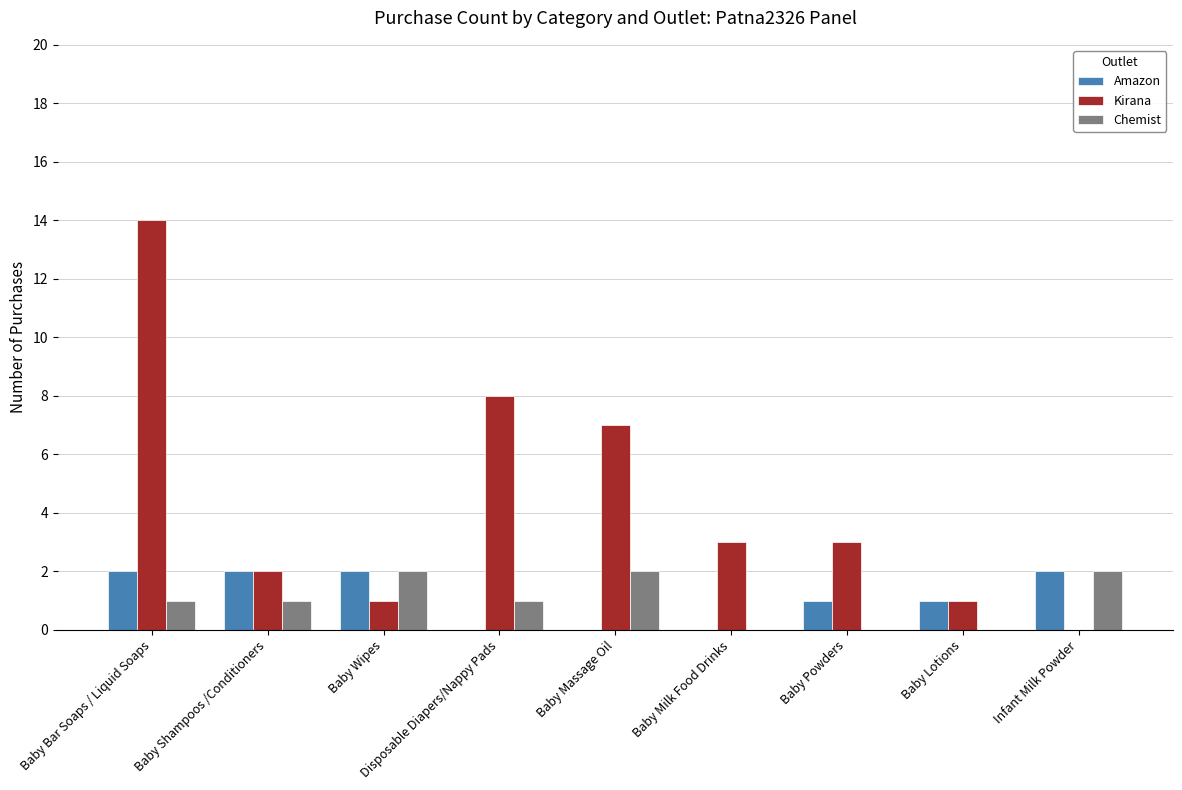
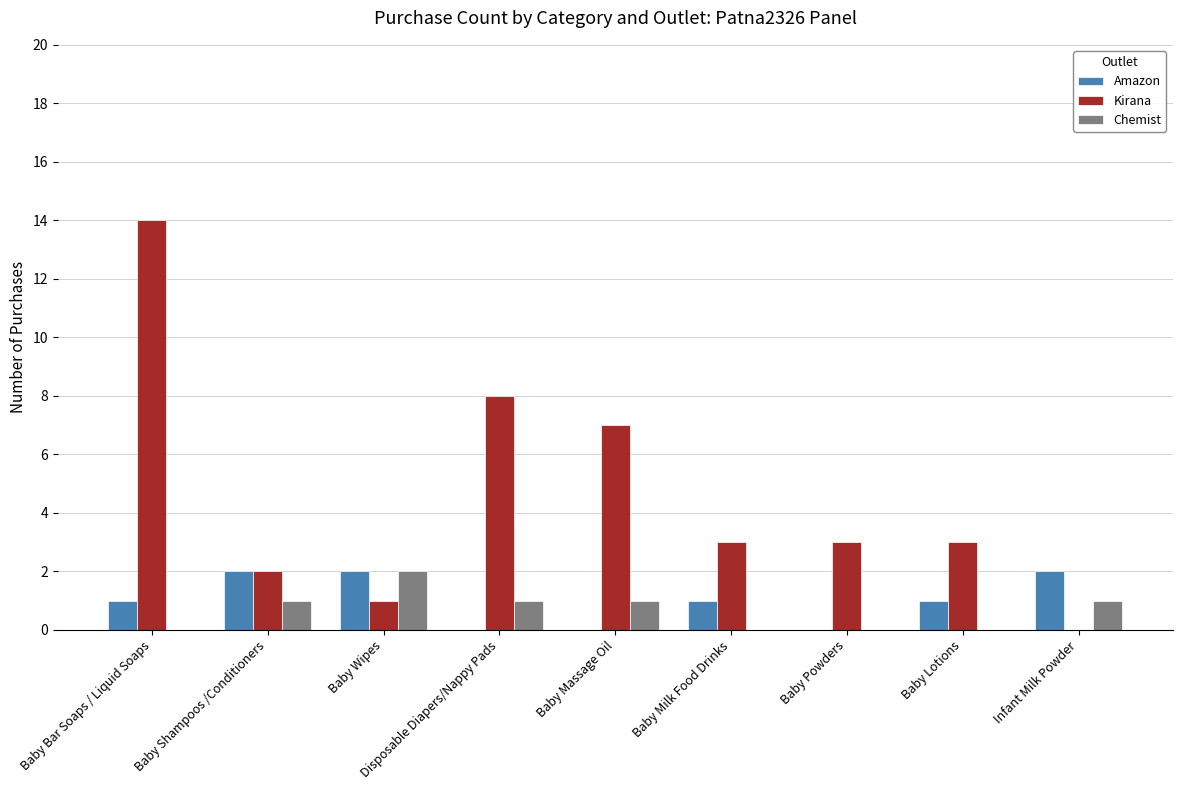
Amazon, Baby Bar Soaps / Liquid Soaps: 2 -> 1
Chemist, Baby Bar Soaps / Liquid Soaps: 1 -> 0
Chemist, Baby Massage Oil: 2 -> 1
Amazon, Baby Milk Food Drinks: 0 -> 1
Amazon, Baby Powders: 1 -> 0
Kirana, Baby Lotions: 1 -> 3
Chemist, Infant Milk Powder: 2 -> 1
